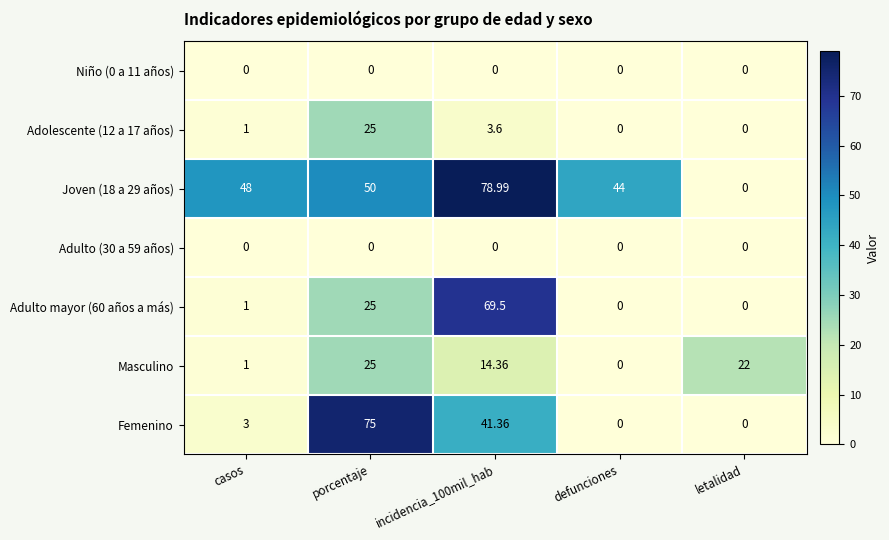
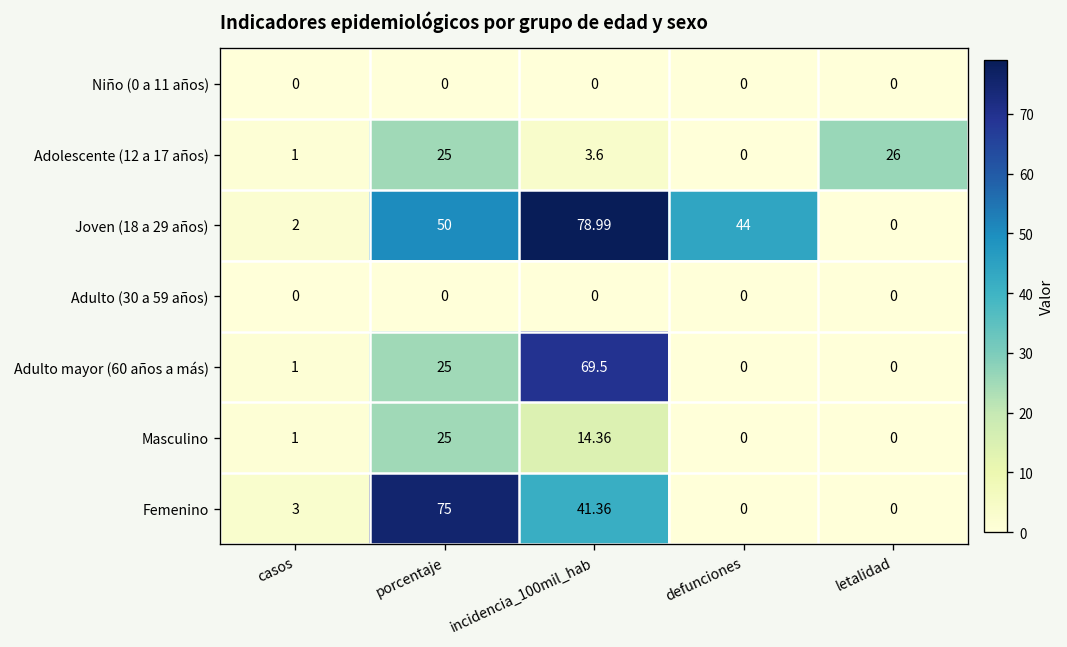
Adolescente (12 a 17 años), letalidad: 0 -> 26
Joven (18 a 29 años), casos: 48 -> 2
Masculino, letalidad: 22 -> 0
